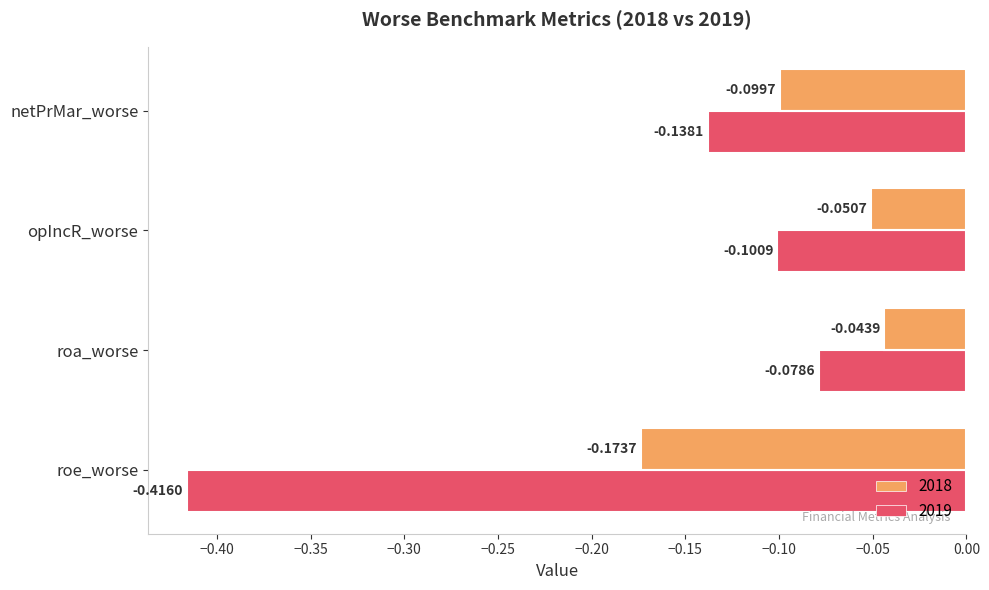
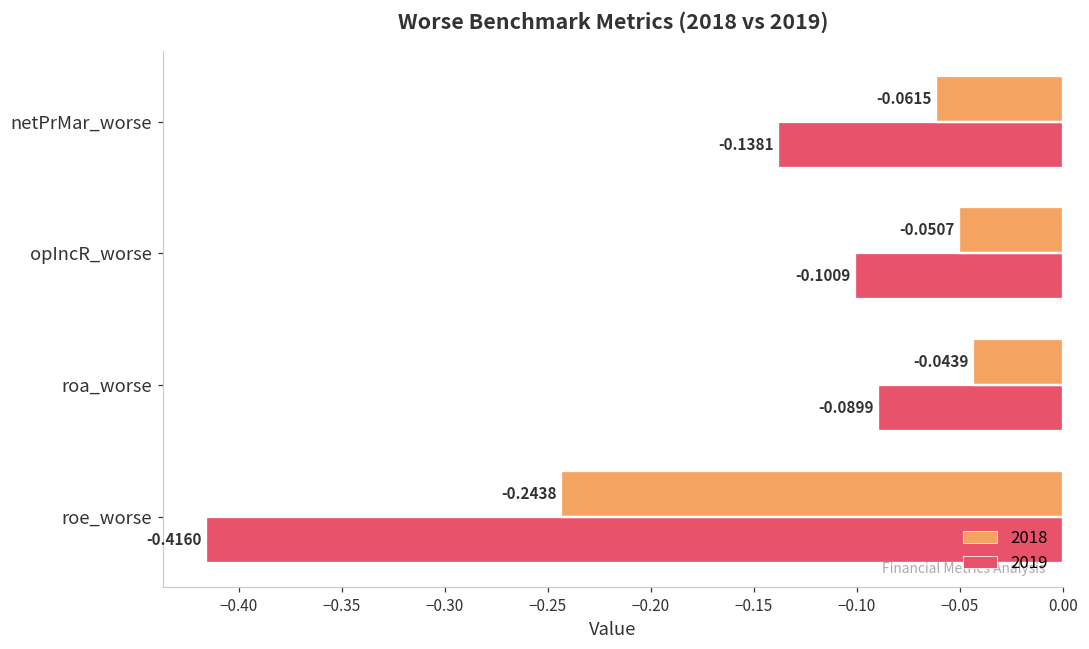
2018, netPrMar_worse: -0.0997 -> -0.0615
2019, roa_worse: -0.0786 -> -0.0899
2018, roe_worse: -0.1737 -> -0.2438
